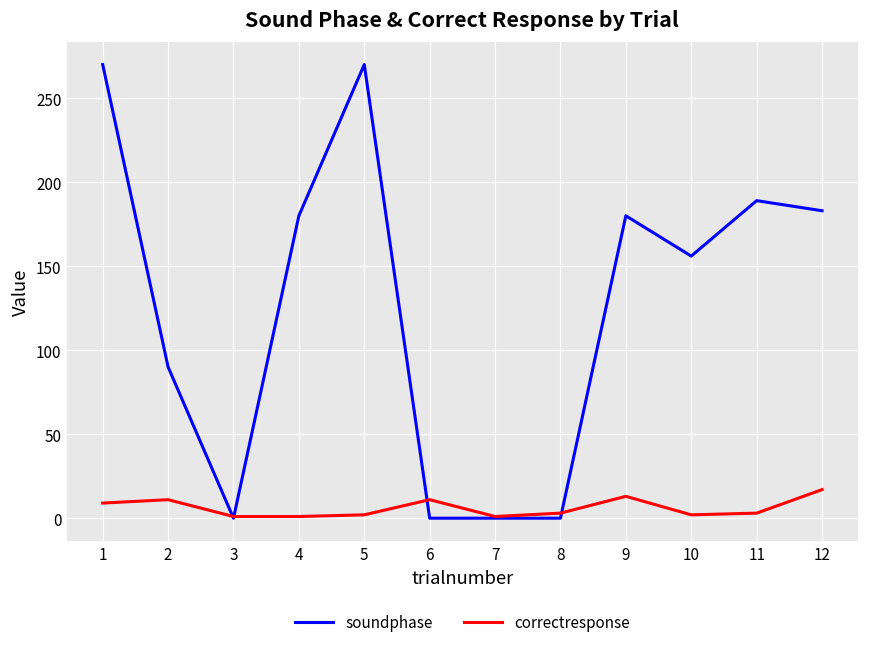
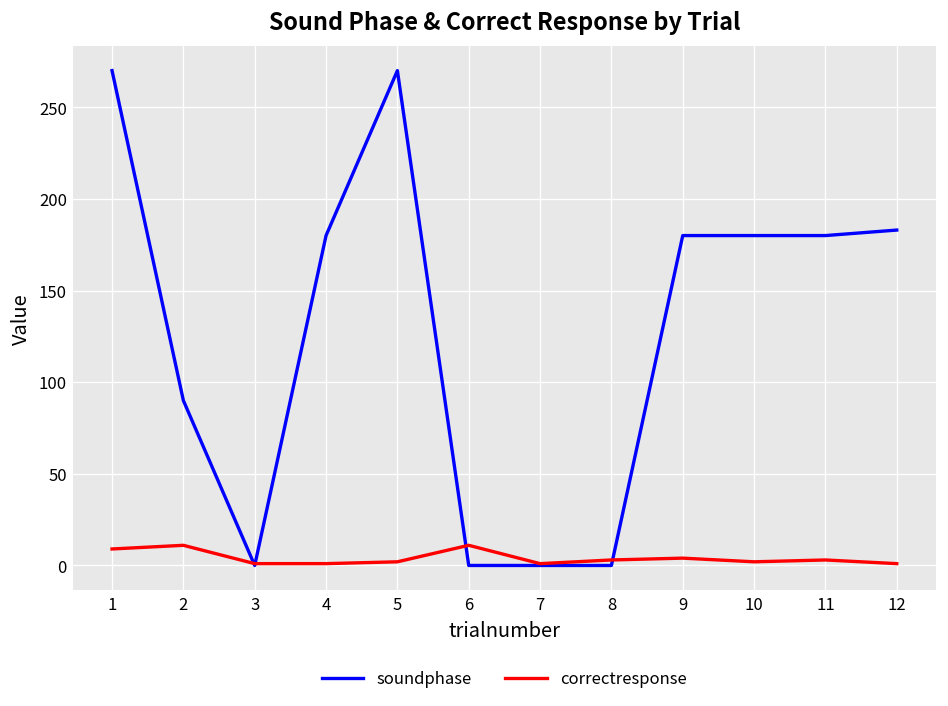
correctresponse, 9: 13 -> 4
soundphase, 10: 156 -> 180
soundphase, 11: 189 -> 180
correctresponse, 12: 17 -> 1
